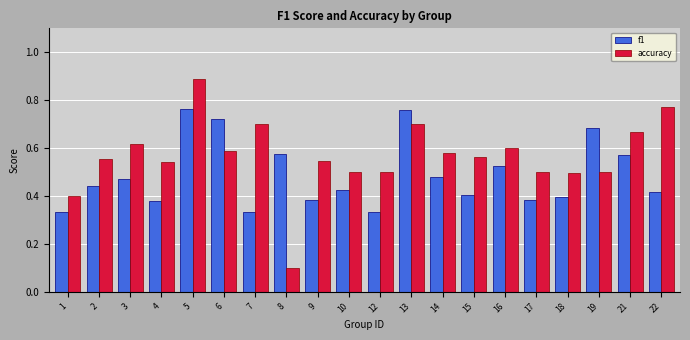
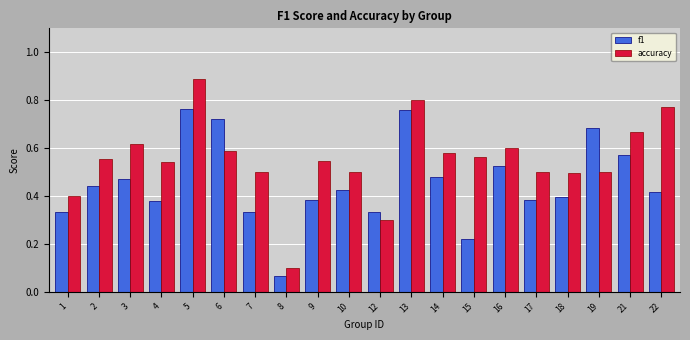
accuracy, 7: 0.7 -> 0.5
f1, 8: 0.57 -> 0.07
accuracy, 12: 0.5 -> 0.3
accuracy, 13: 0.7 -> 0.8
f1, 15: 0.40 -> 0.22
